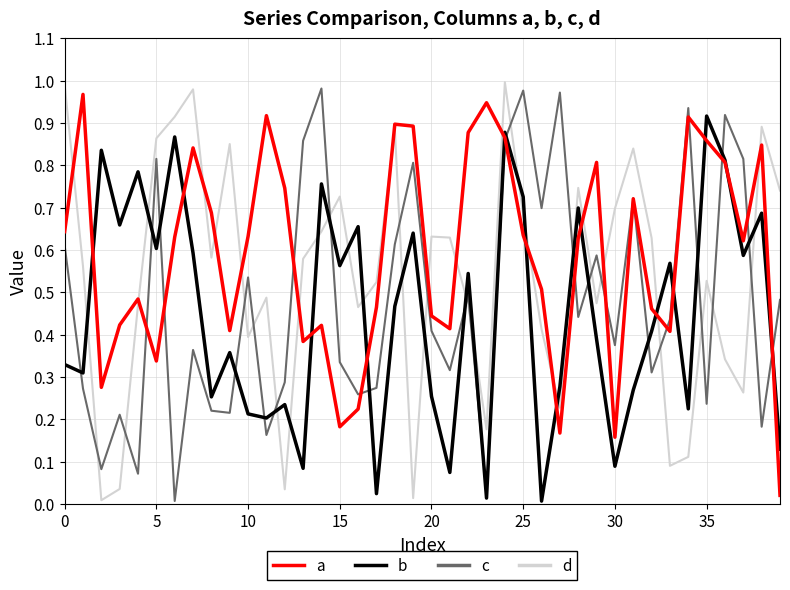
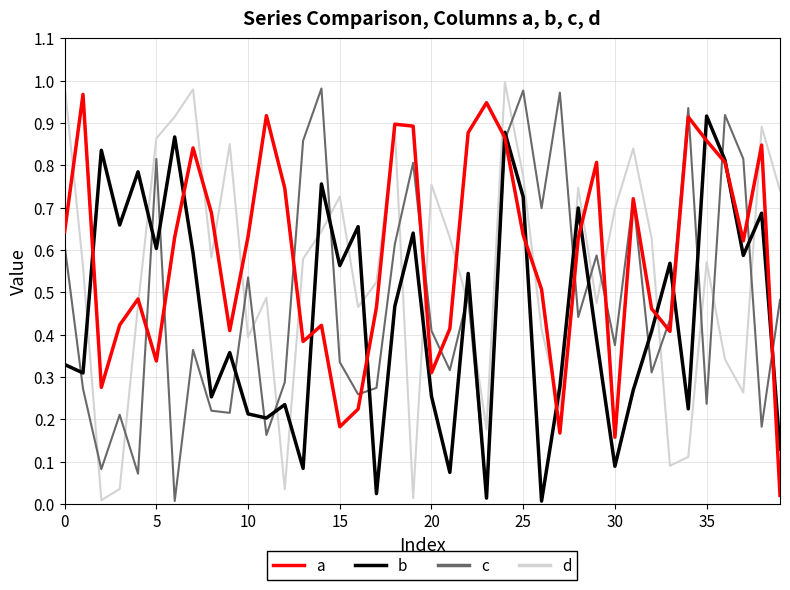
a, 20: 0.44 -> 0.31
d, 20: 0.63 -> 0.75
d, 25: 0.68 -> 0.77
d, 35: 0.53 -> 0.57
